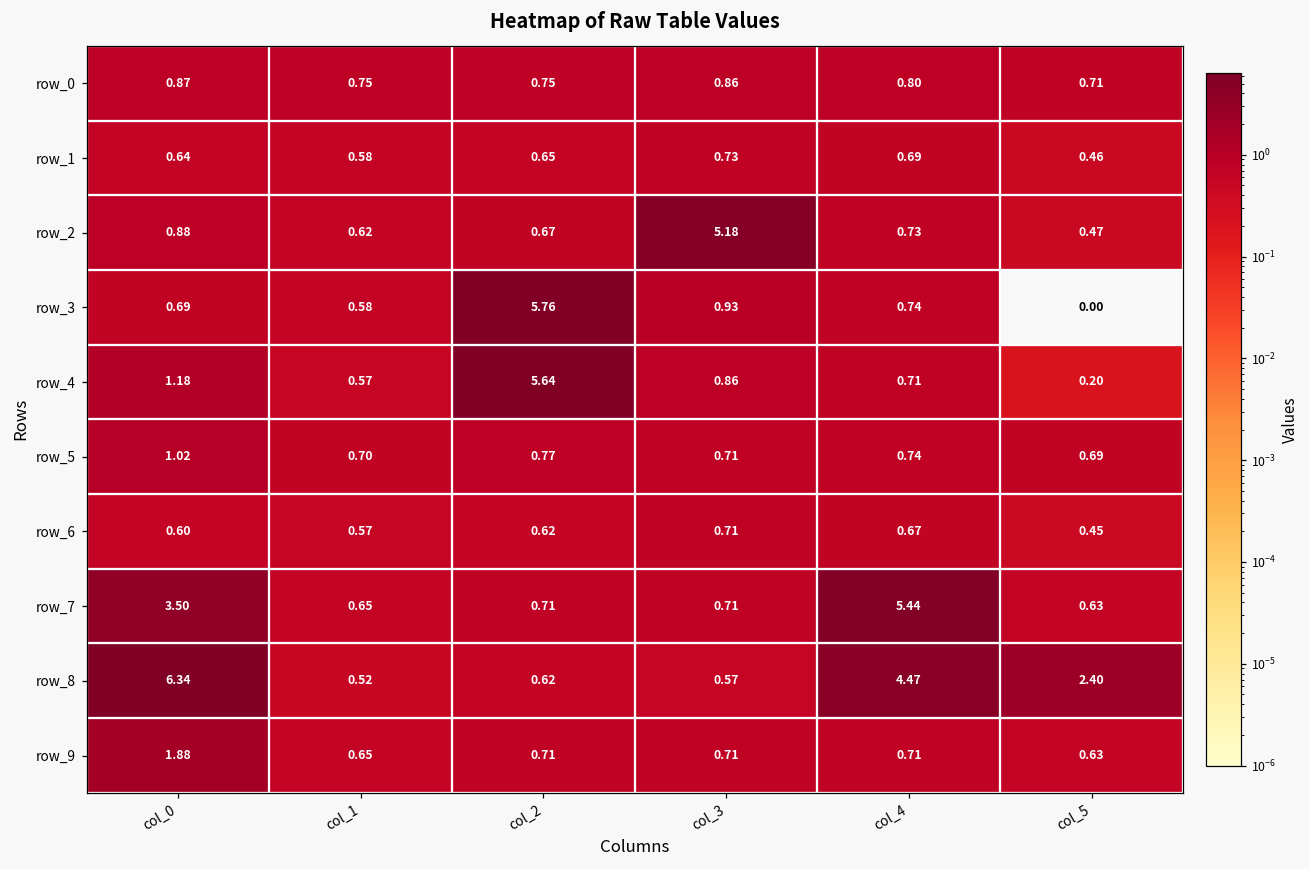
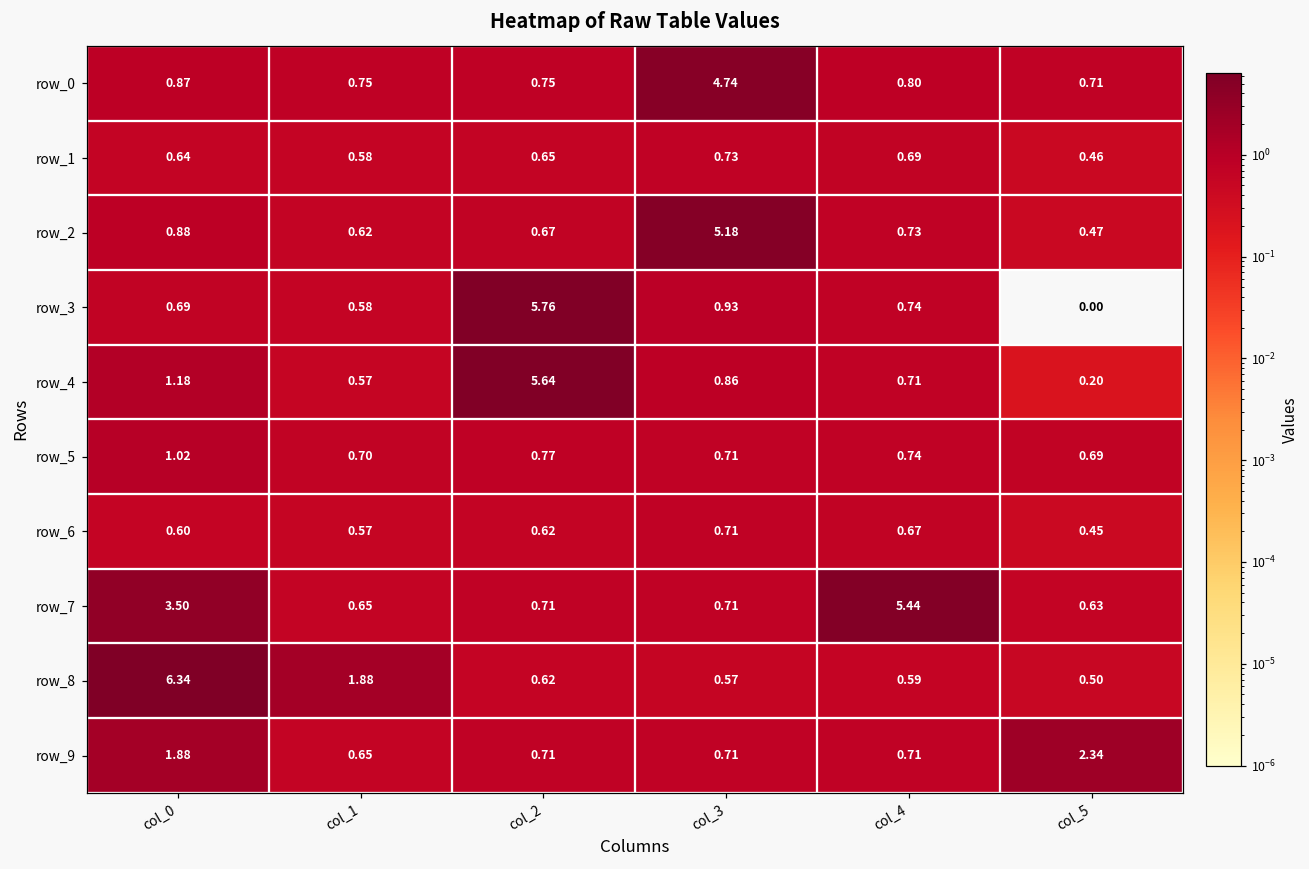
row_0, col_3: 0.86 -> 4.74
row_8, col_1: 0.52 -> 1.88
row_8, col_4: 4.47 -> 0.59
row_8, col_5: 2.40 -> 0.50
row_9, col_5: 0.63 -> 2.34
